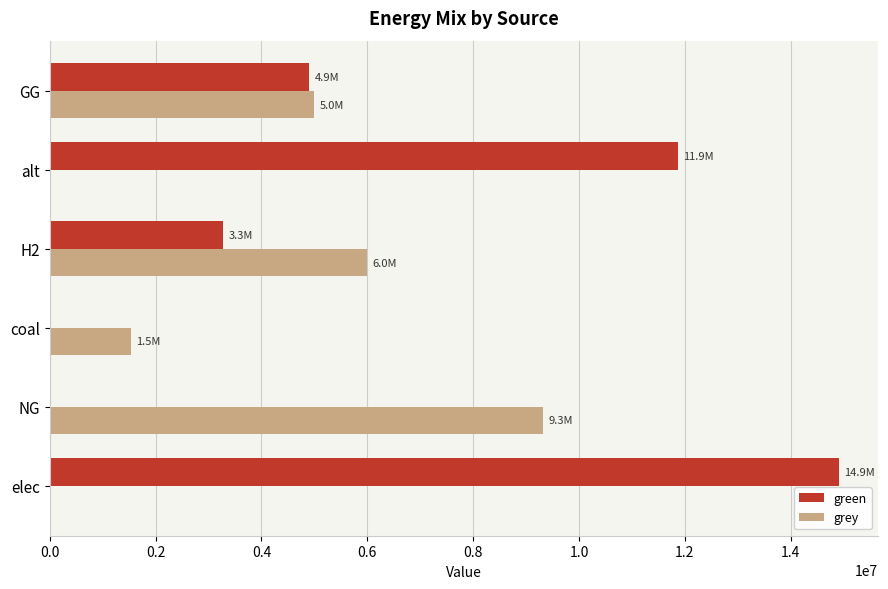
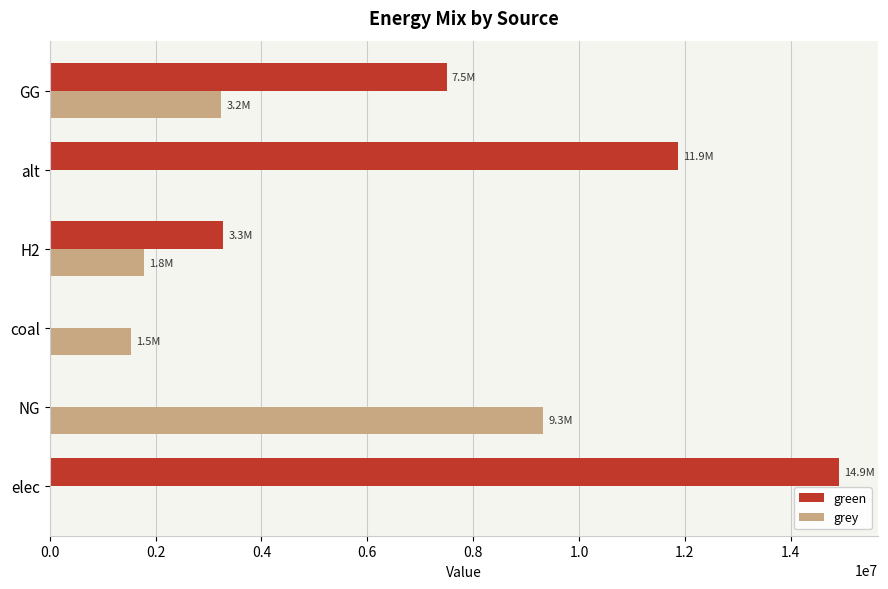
green, GG: 4.9M -> 7.5M
grey, GG: 5.0M -> 3.2M
grey, H2: 6.0M -> 1.8M
